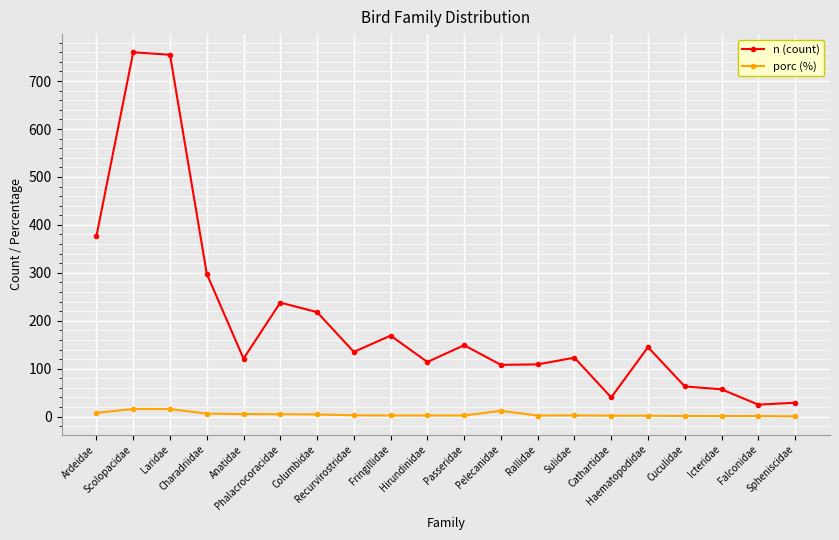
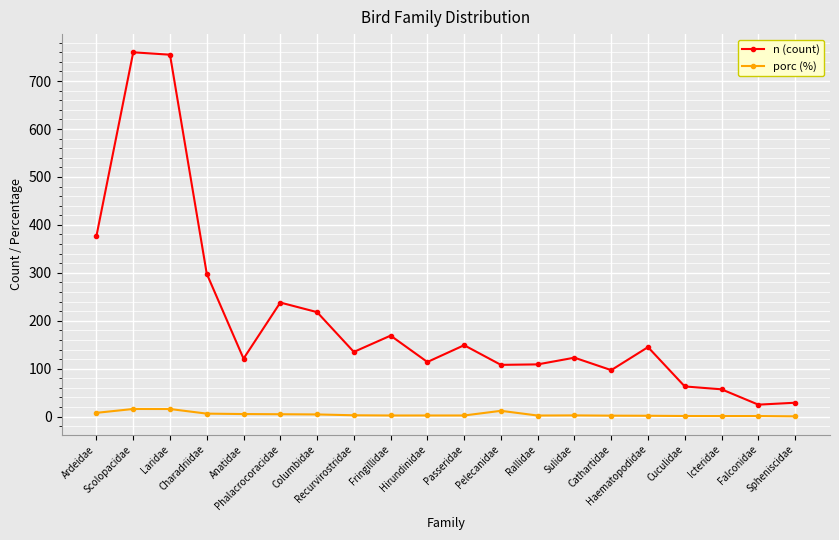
n (count), Cathartidae: 40 -> 100
